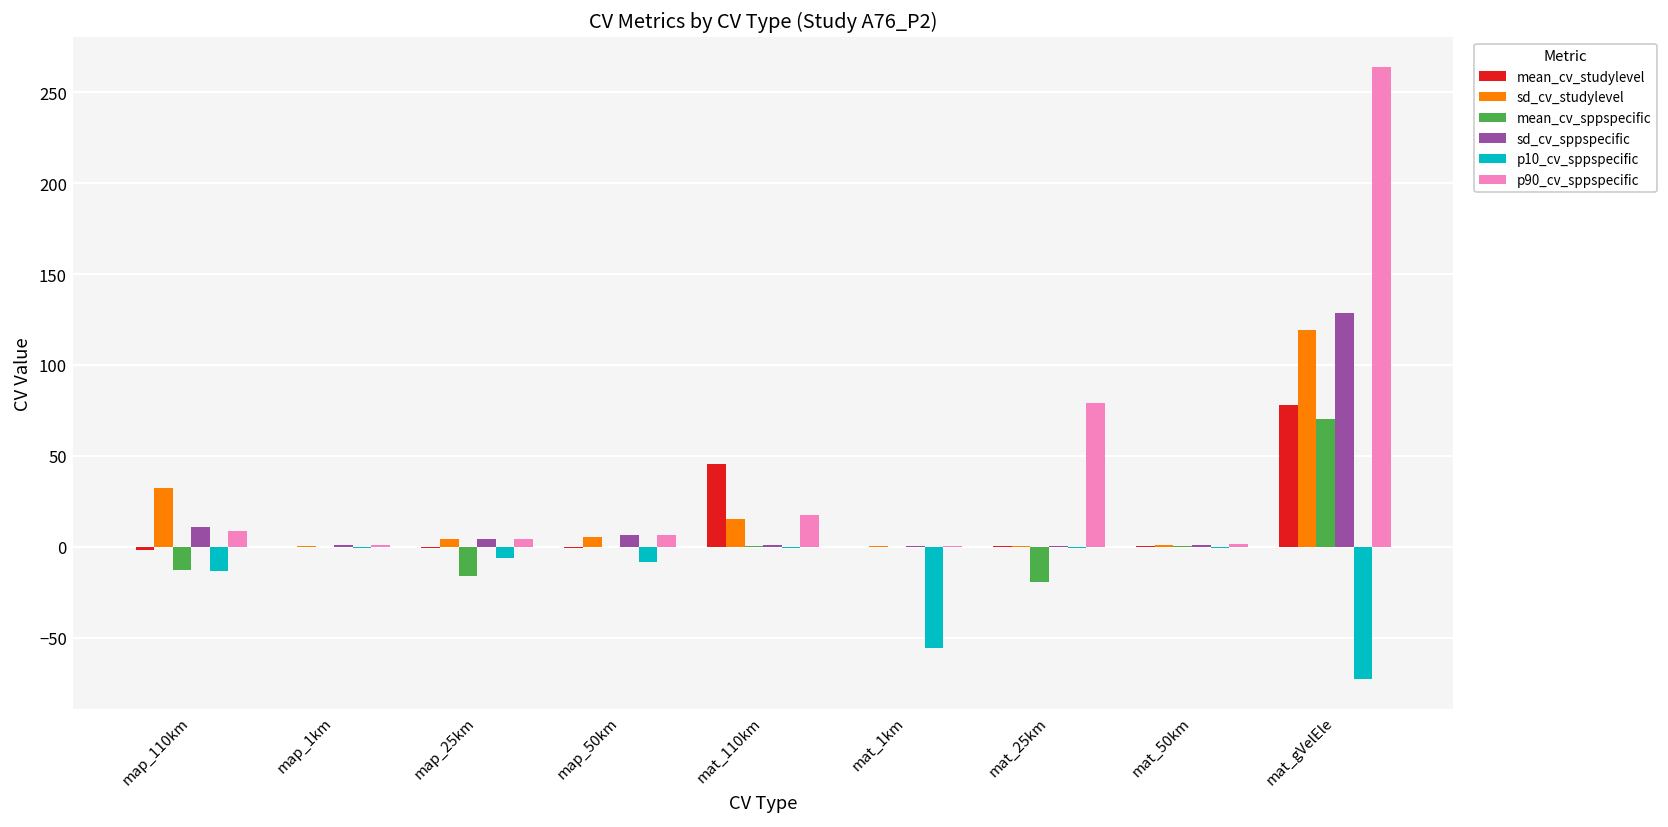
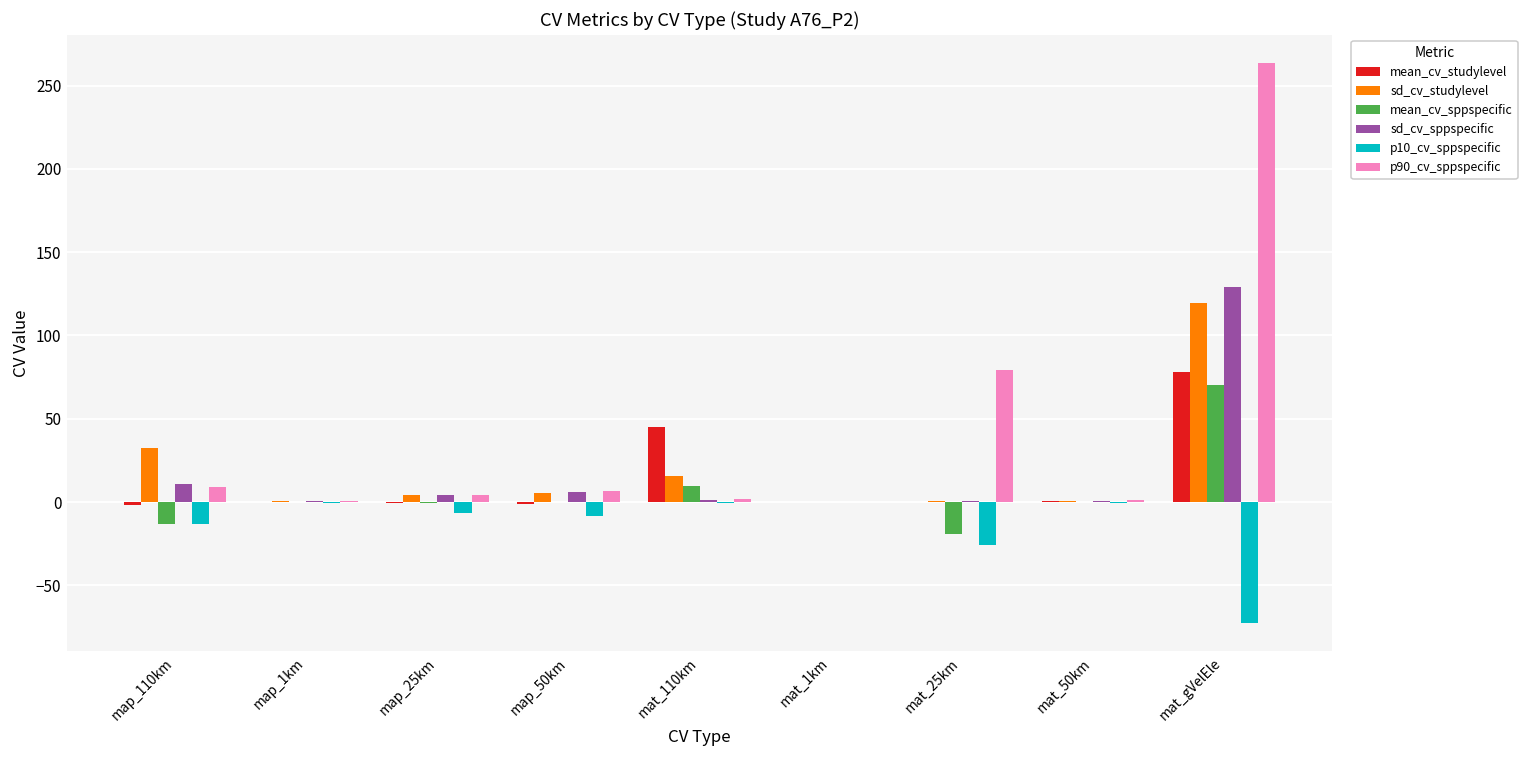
mean_cv_sppspecific, map_25km: -16 -> 0
mean_cv_sppspecific, mat_110km: 1 -> 10
p90_cv_sppspecific, mat_110km: 17 -> 2
p10_cv_sppspecific, mat_1km: -56 -> 0
p10_cv_sppspecific, mat_25km: -1 -> -26
